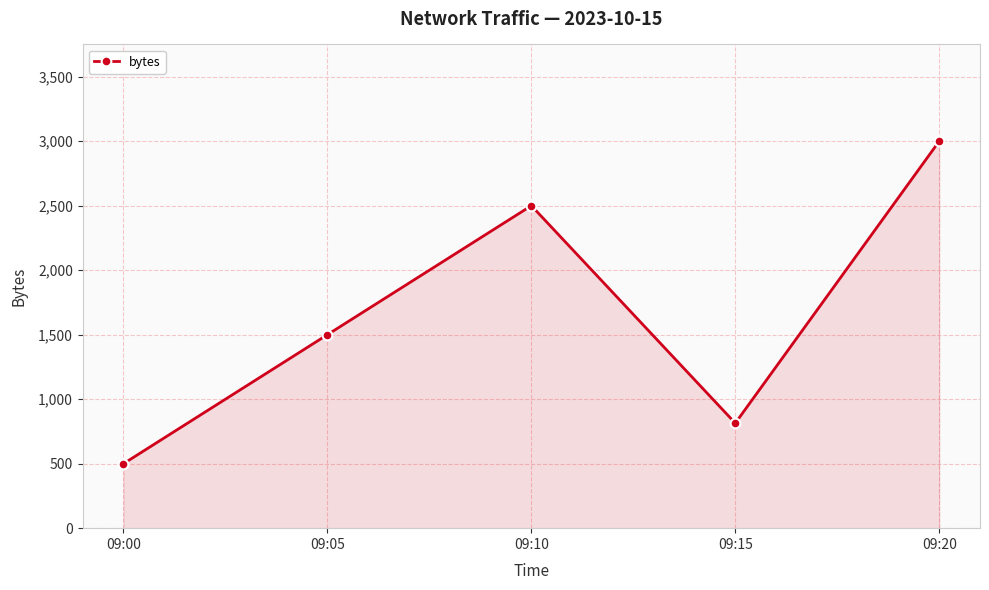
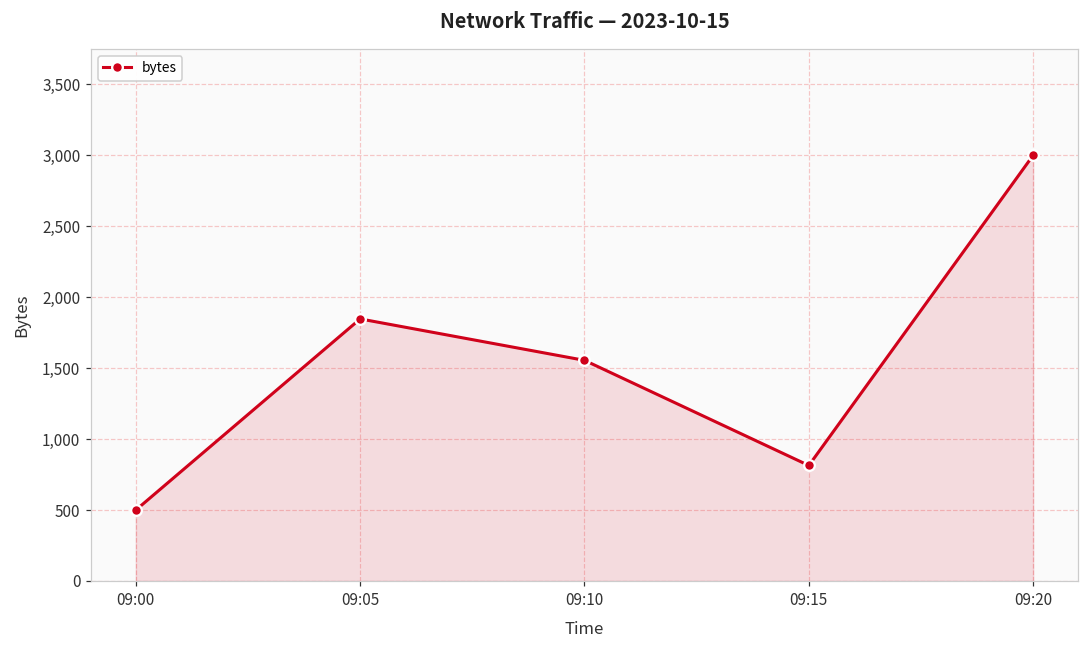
09:05: 1,500 -> 1,850
09:10: 2,500 -> 1,560
